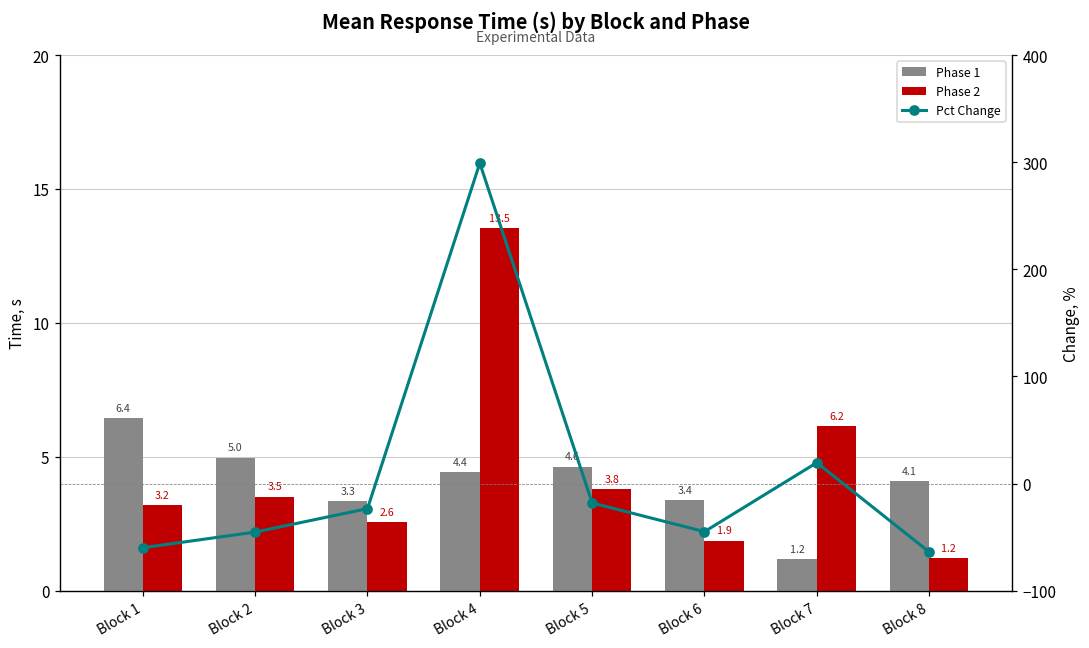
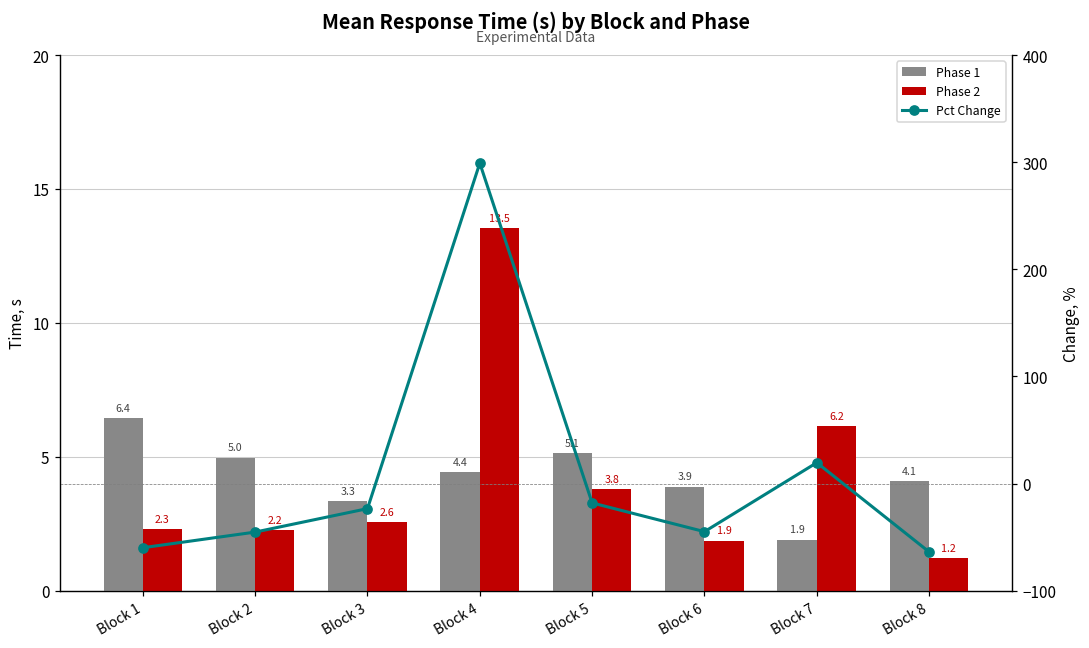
Phase 2, Block 1: 3.2 -> 2.3
Phase 2, Block 2: 3.5 -> 2.2
Phase 1, Block 5: 4.6 -> 5.1
Phase 1, Block 6: 3.4 -> 3.9
Phase 1, Block 7: 1.2 -> 1.9
